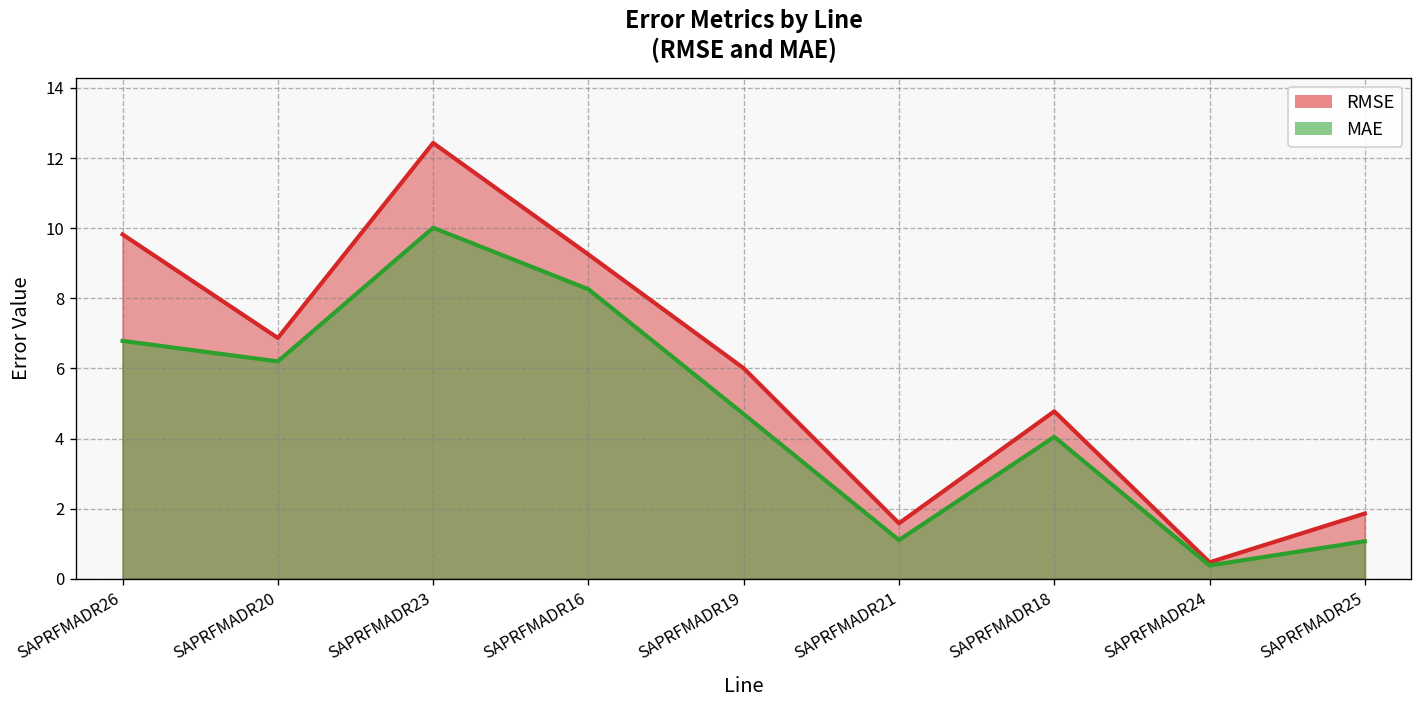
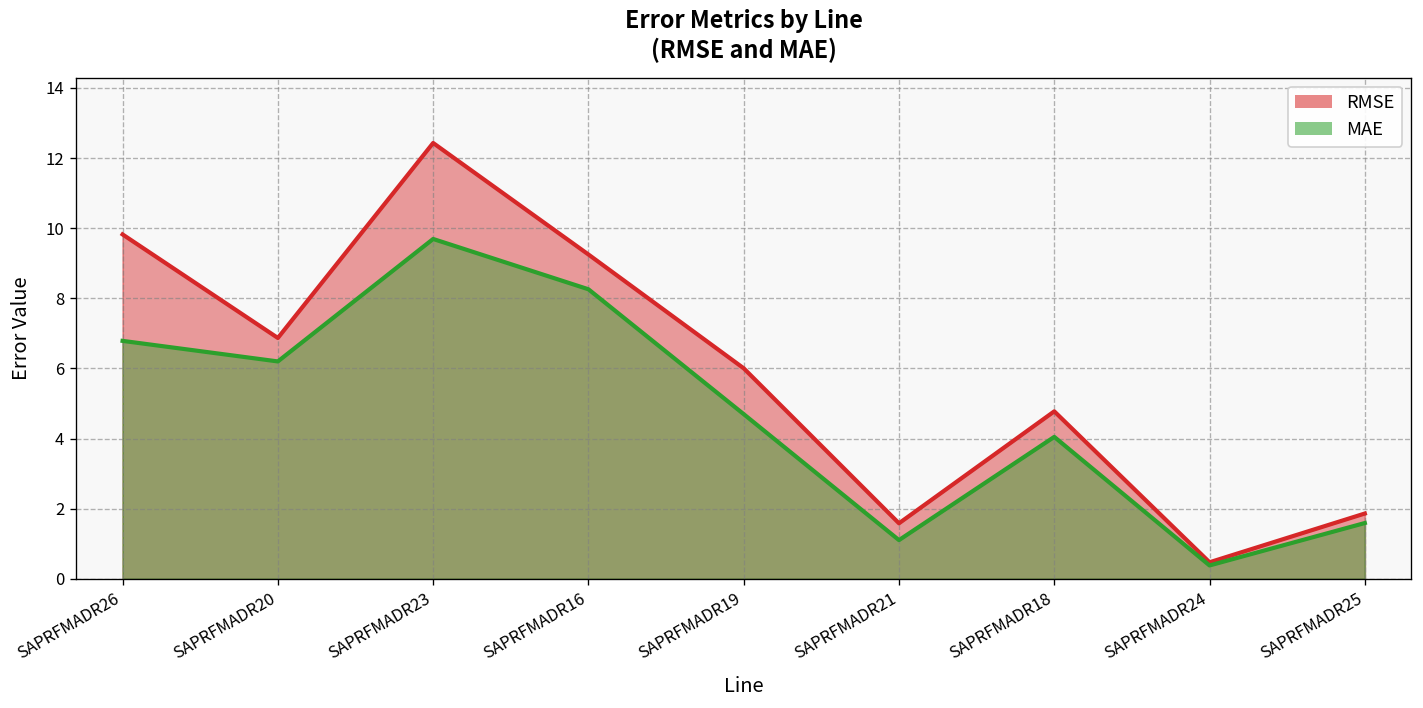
MAE, SAPRFMADR23: 10.0 -> 9.7
MAE, SAPRFMADR25: 1.1 -> 1.6
